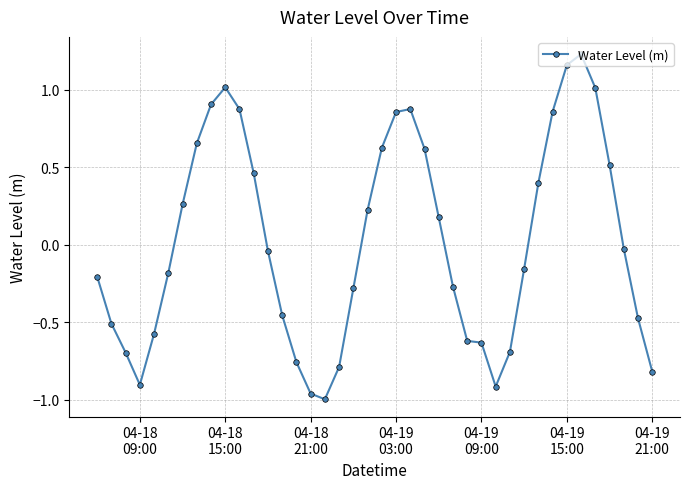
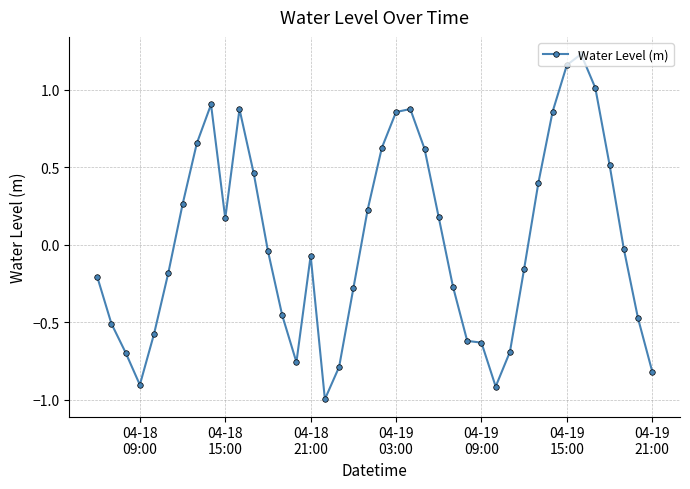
04-18 15:00: 1.02 -> 0.17
04-18 21:00: -0.96 -> -0.07
